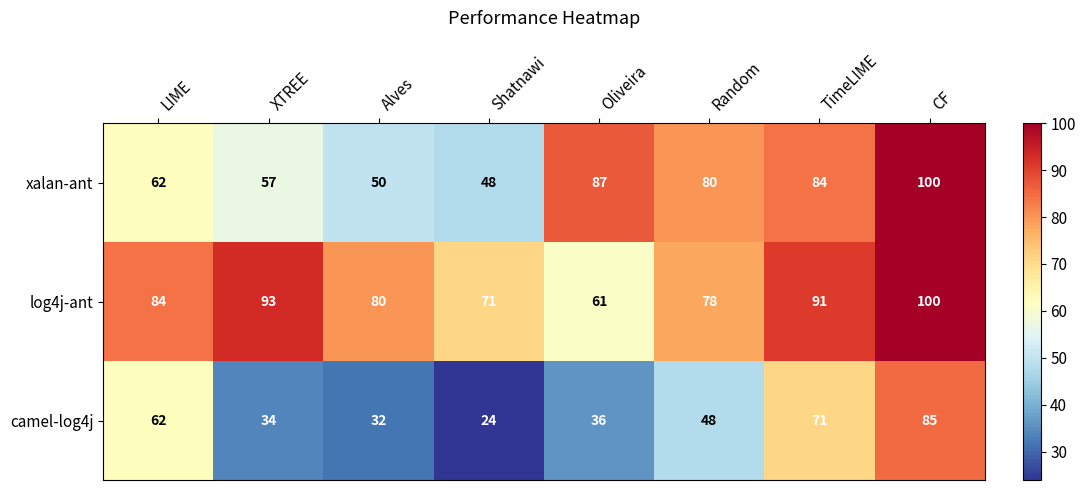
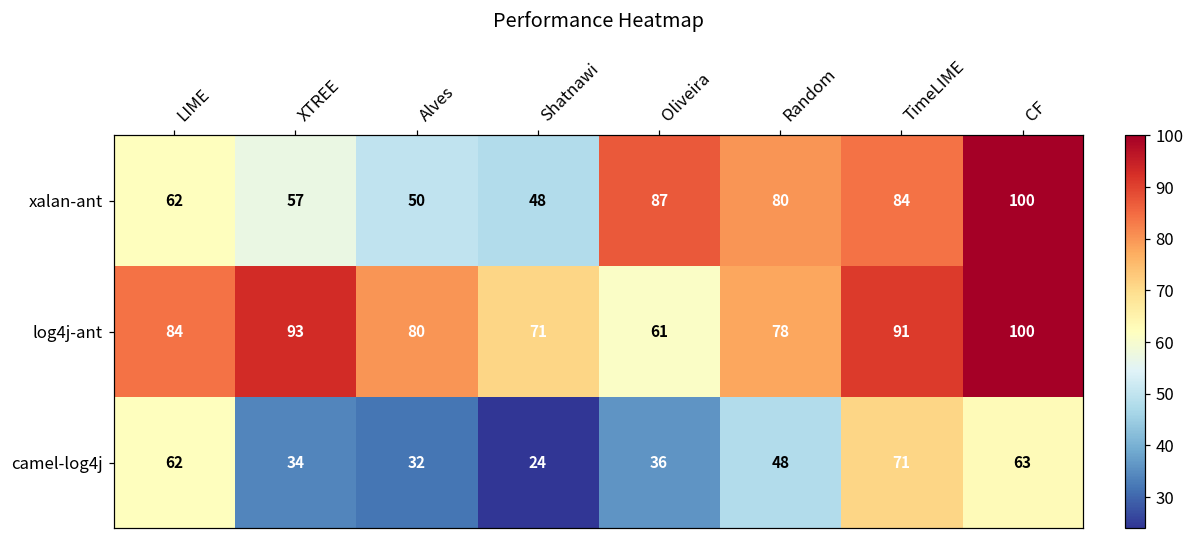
camel-log4j, CF: 85 -> 63
